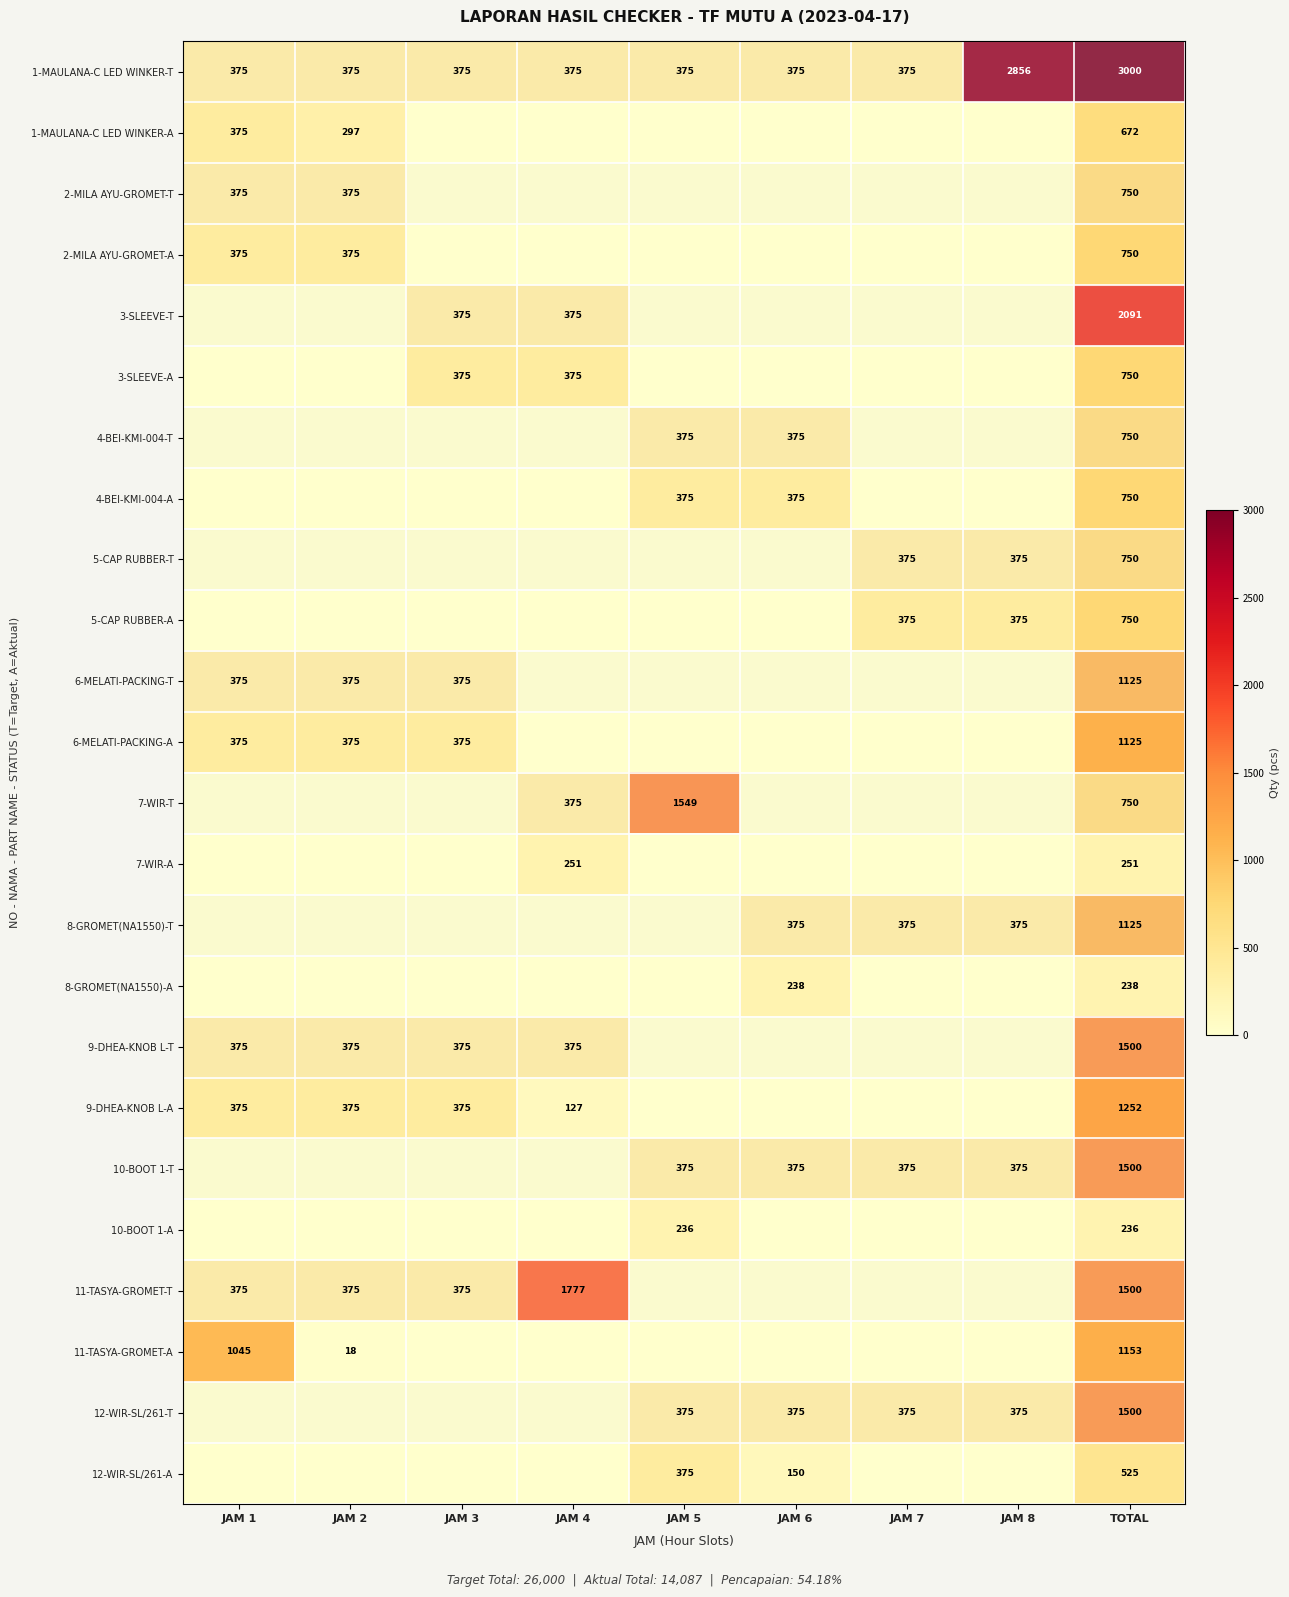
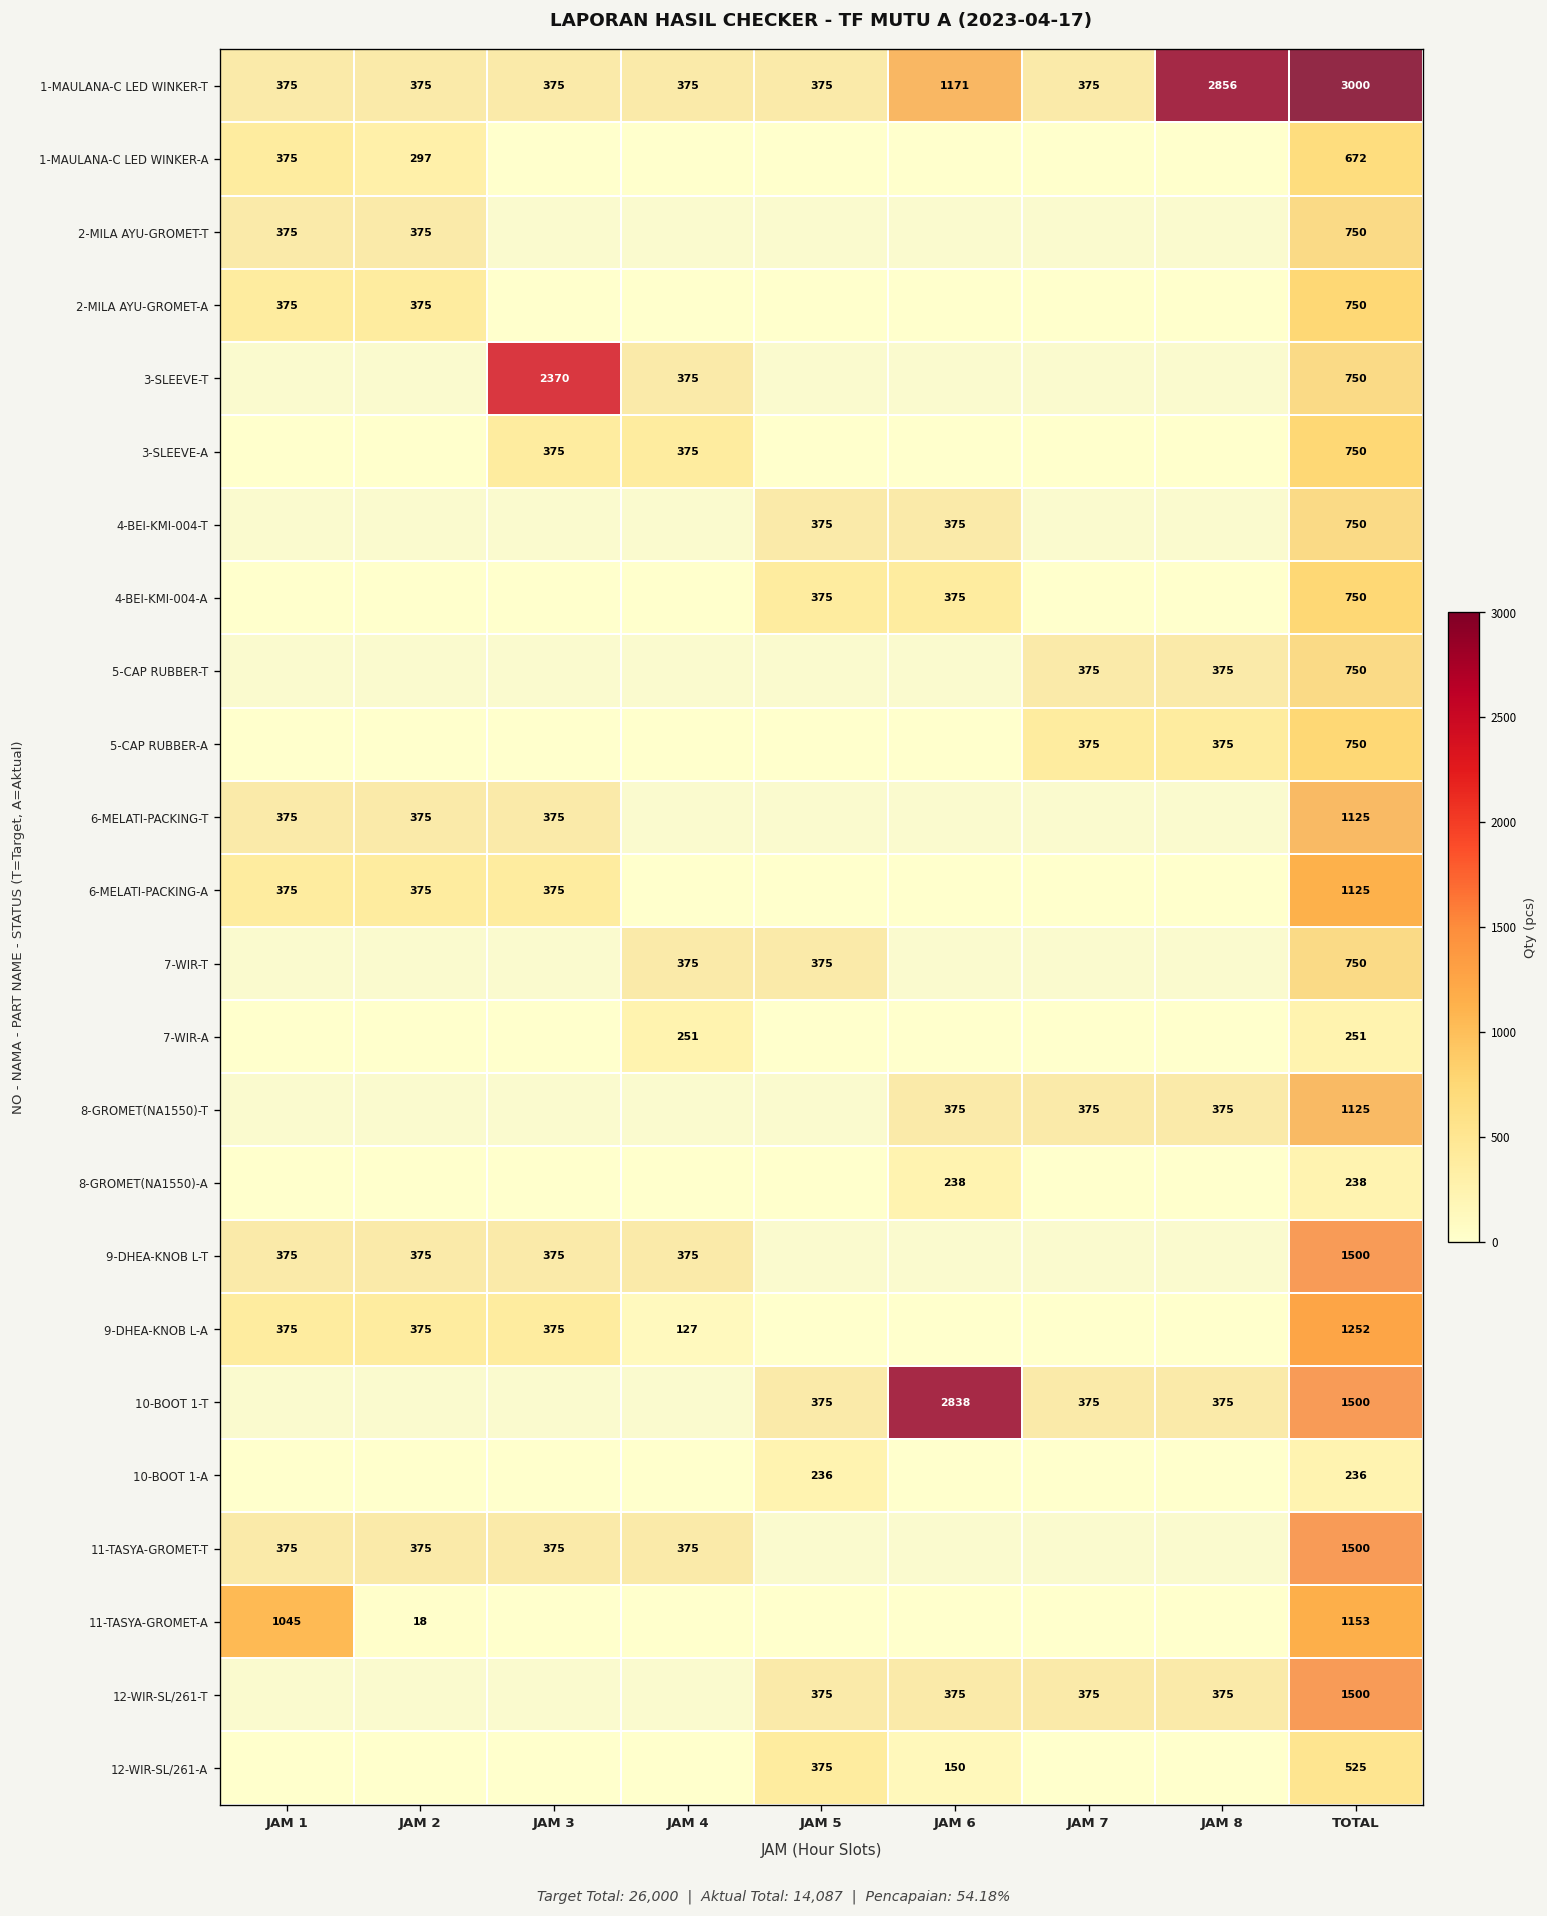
1-MAULANA-C LED WINKER-T, JAM 6: 375 -> 1171
3-SLEEVE-T, JAM 3: 375 -> 2370
3-SLEEVE-T, TOTAL: 2091 -> 750
7-WIR-T, JAM 5: 1549 -> 375
10-BOOT 1-T, JAM 6: 375 -> 2838
11-TASYA-GROMET-T, JAM 4: 1777 -> 375
